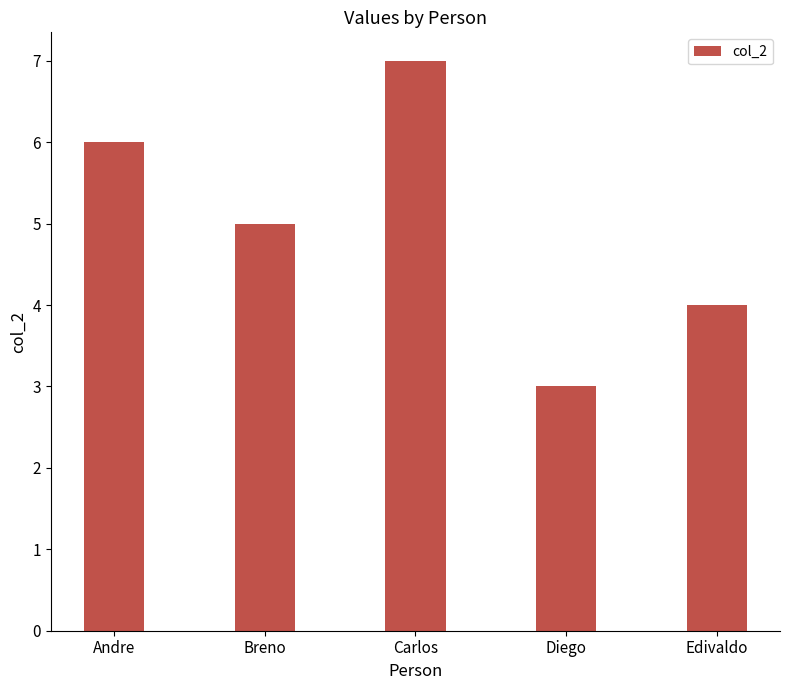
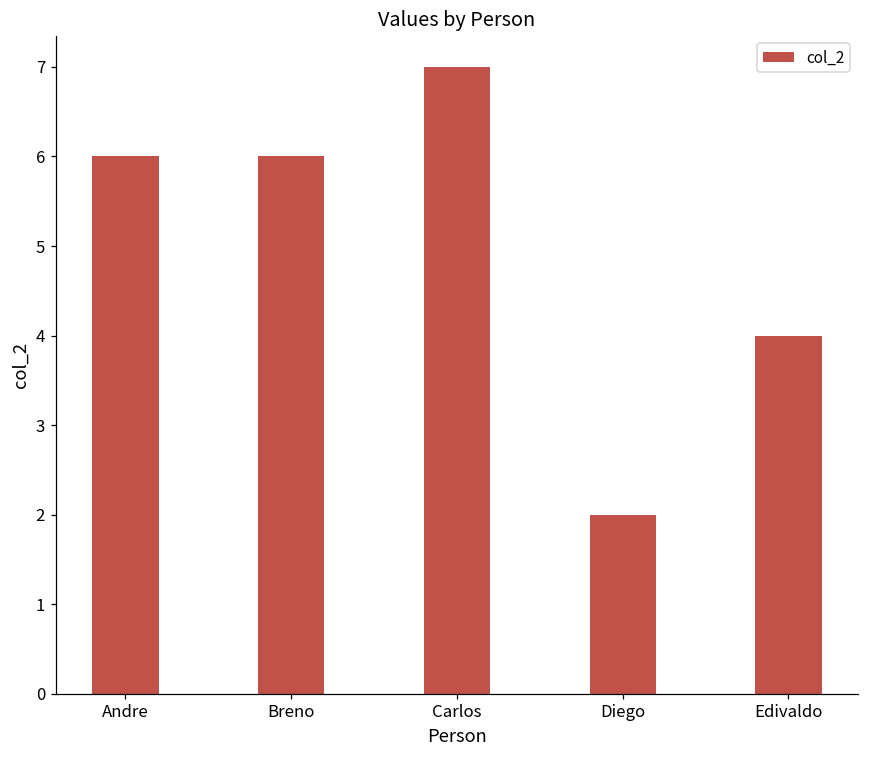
Breno: 5 -> 6
Diego: 3 -> 2
